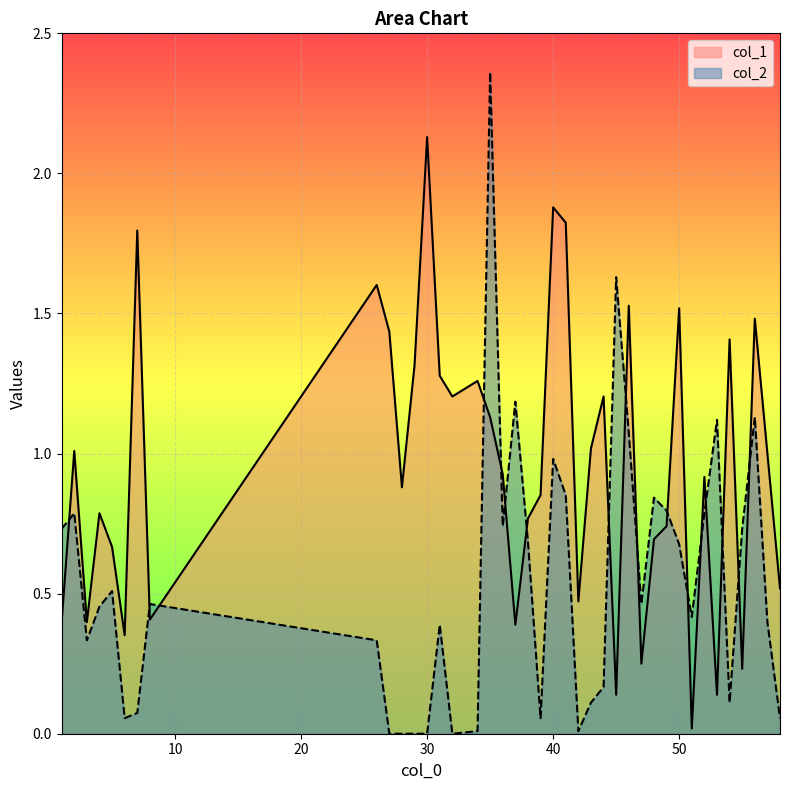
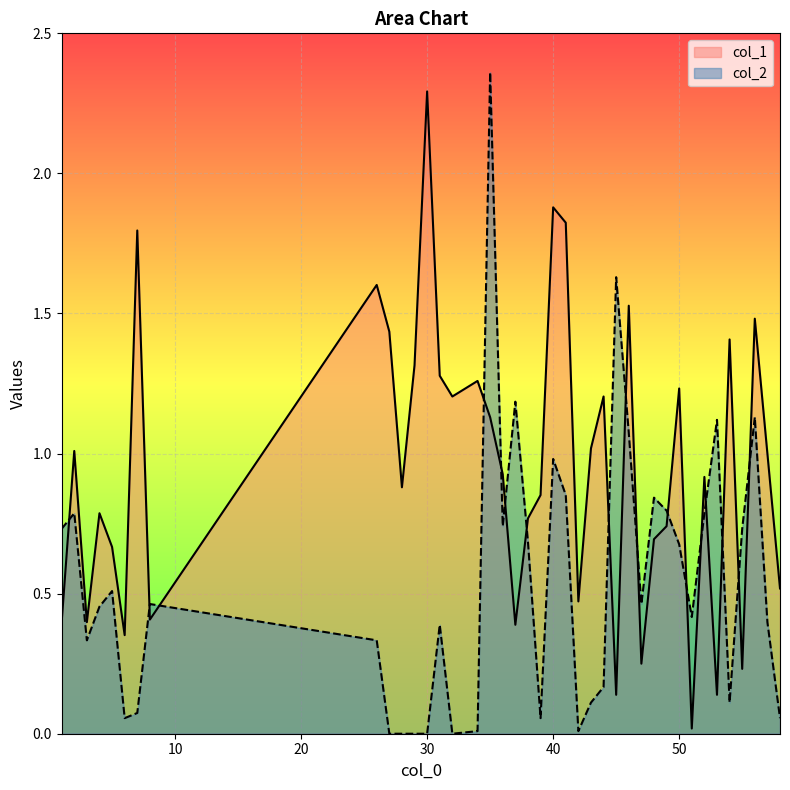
col_1, 30: 2.13 -> 2.29
col_1, 50: 1.52 -> 1.23
